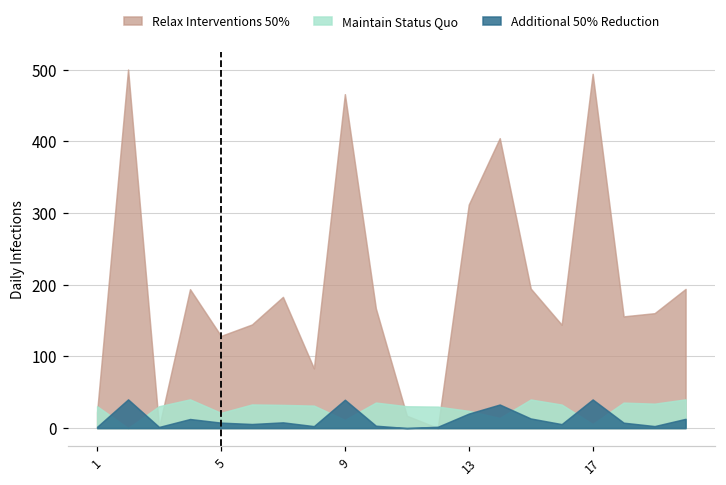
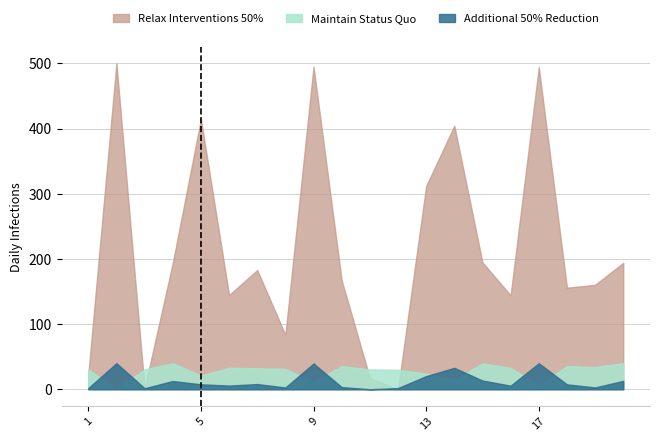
Relax Interventions 50%, 5: 130 -> 410
Relax Interventions 50%, 9: 470 -> 490
